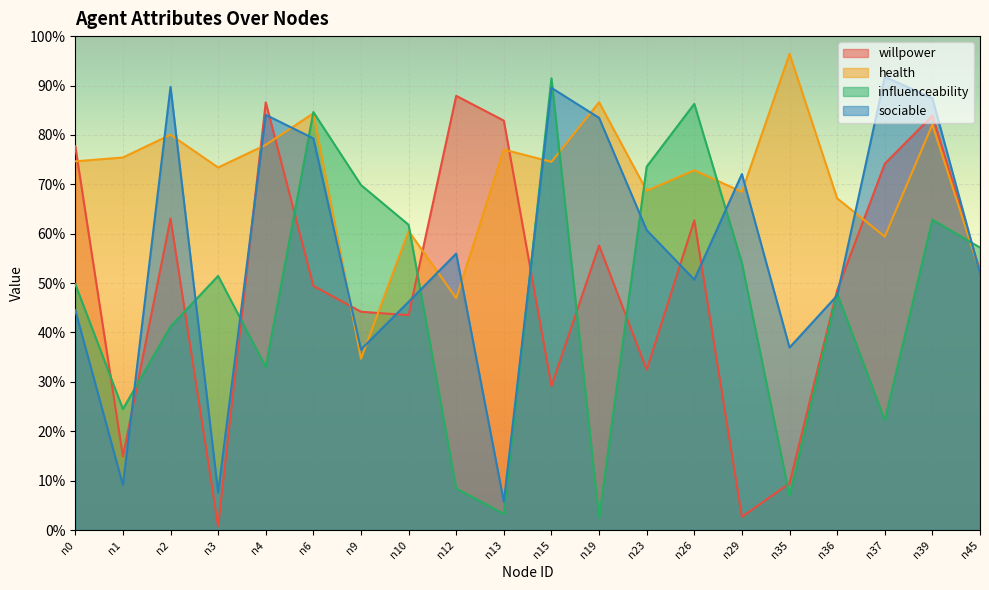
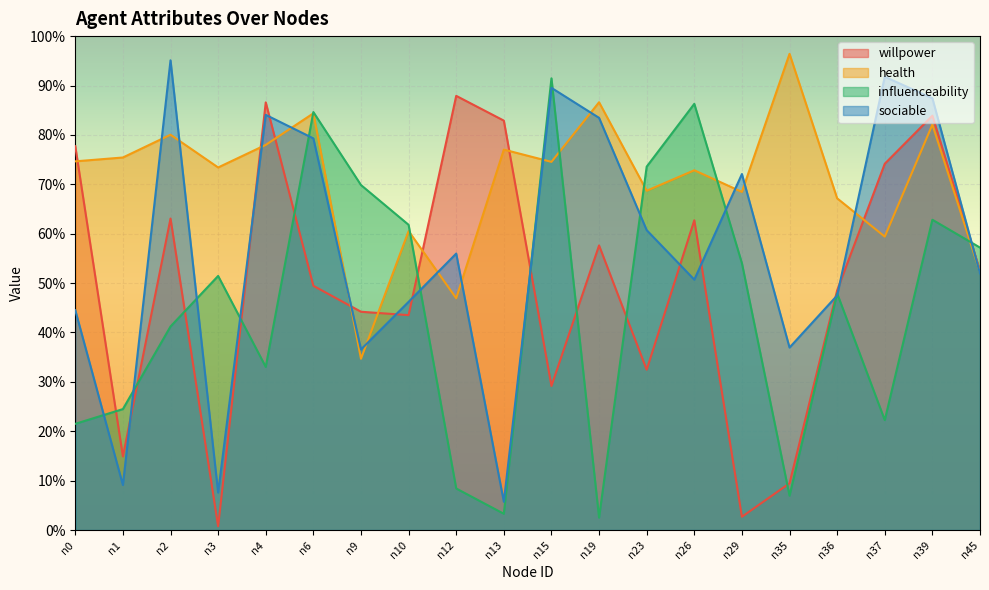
influenceability, n0: 50% -> 22%
sociable, n2: 90% -> 95%
